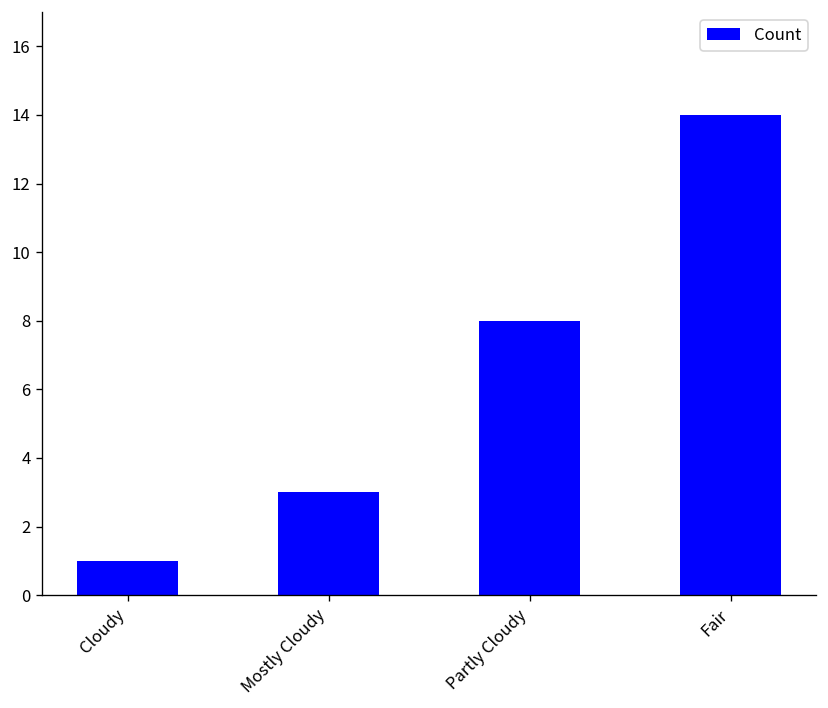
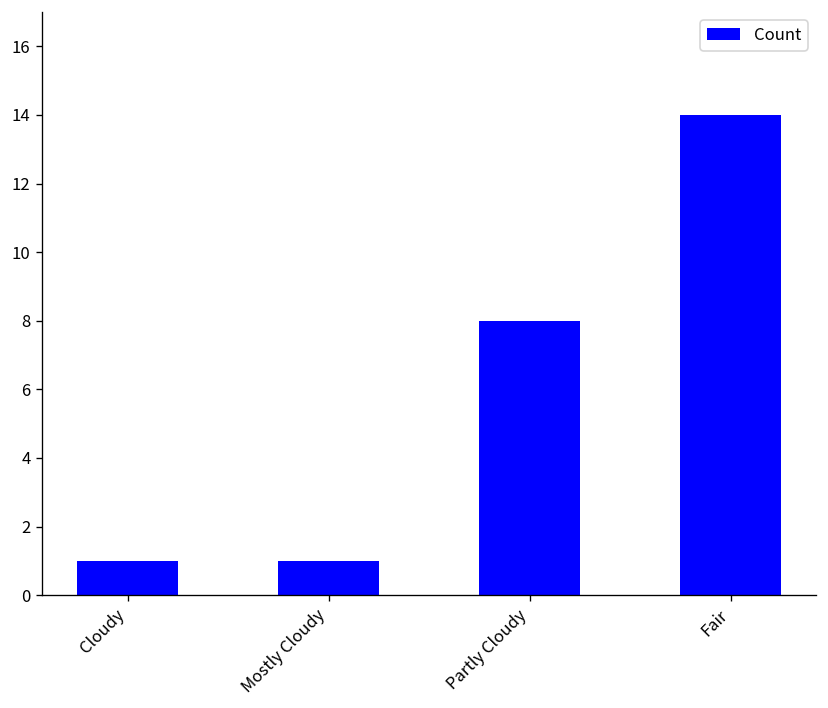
Mostly Cloudy: 3 -> 1
